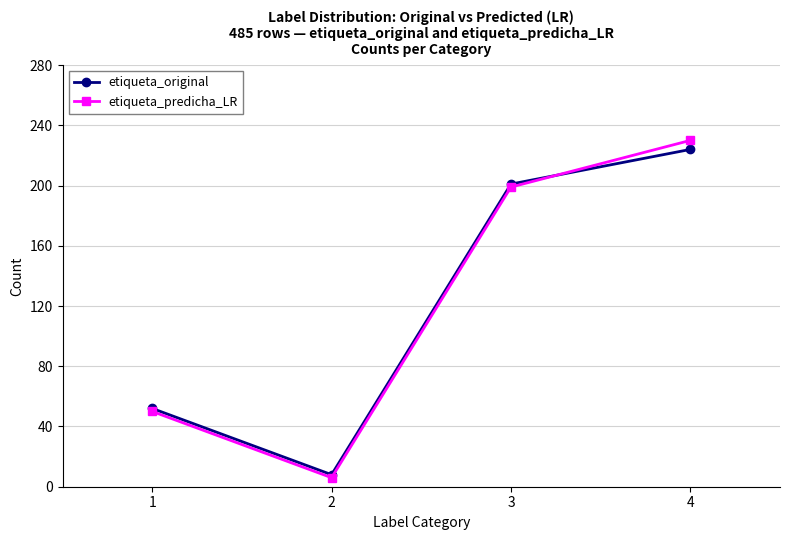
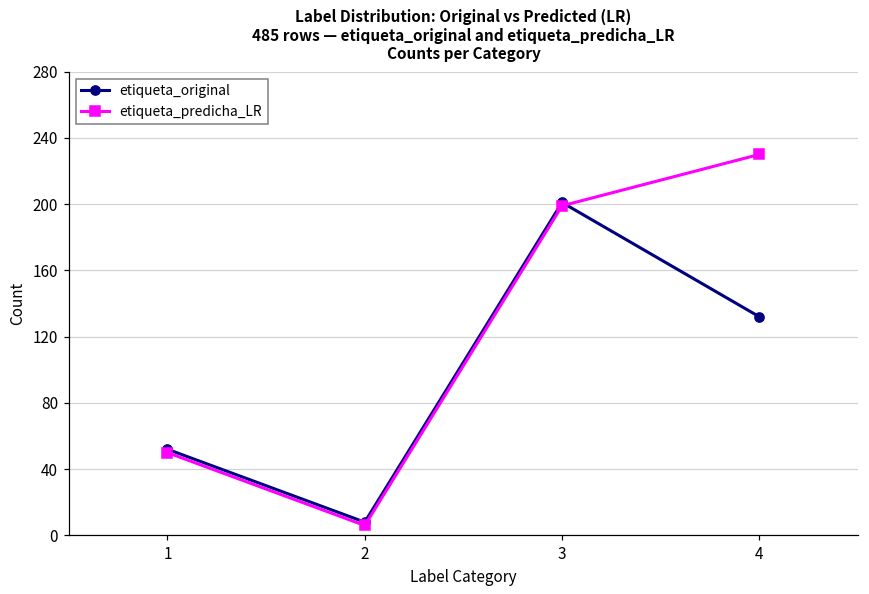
etiqueta_original, 4: 224 -> 132
